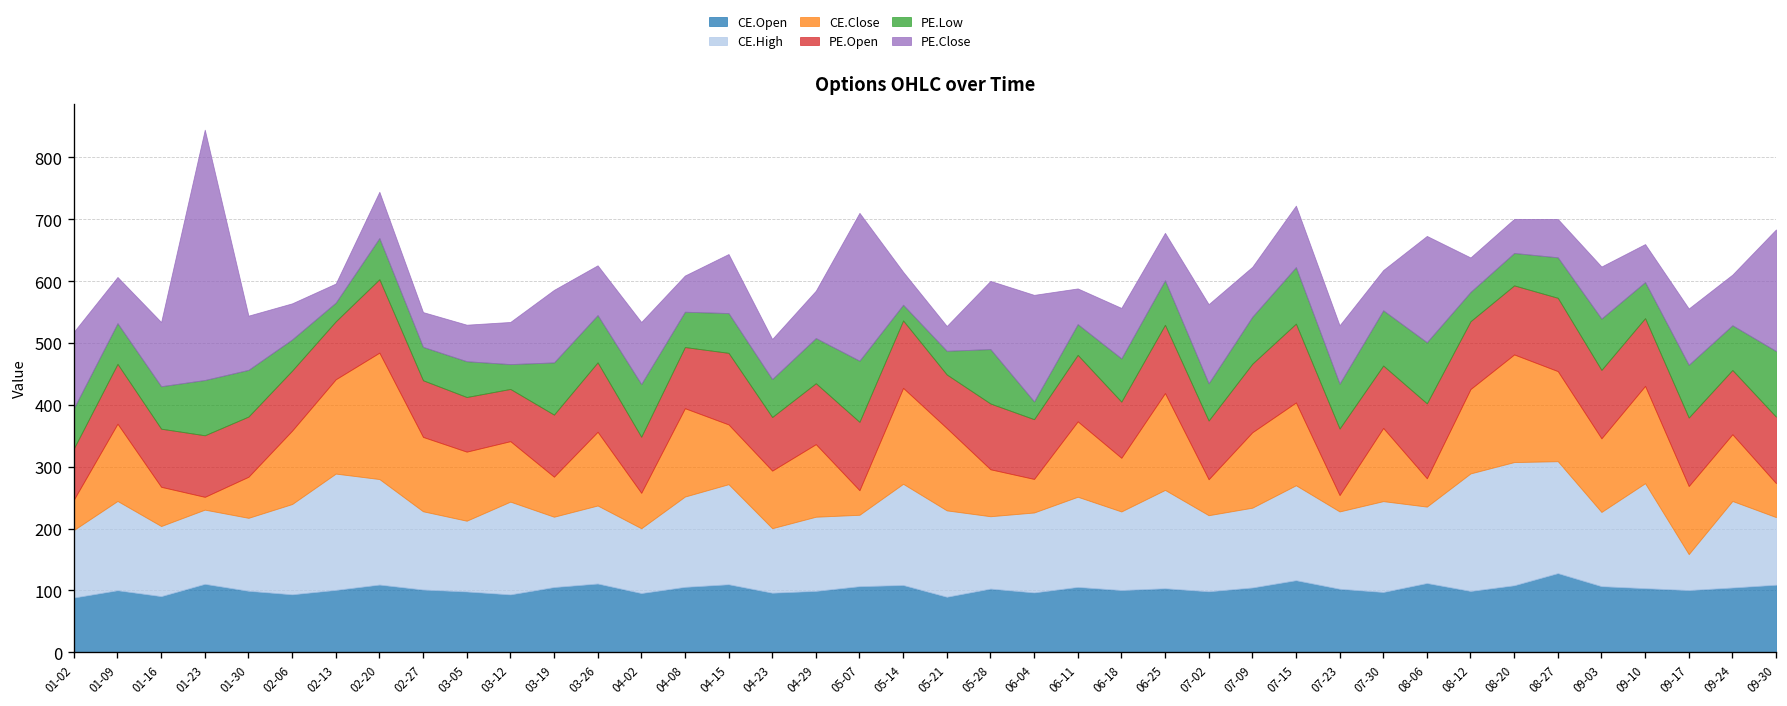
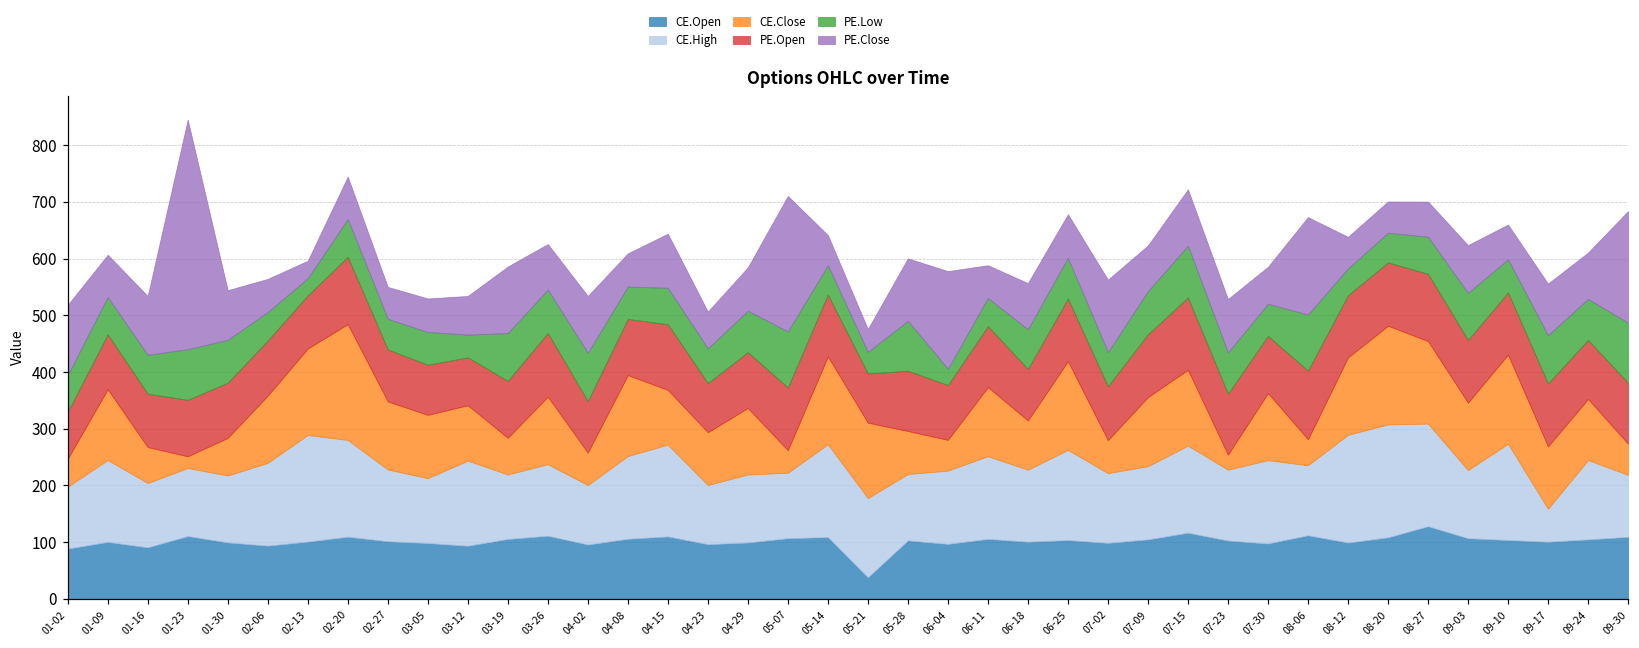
PE.Low, 05-14: 30 -> 50
CE.Open, 05-21: 90 -> 40
PE.Low, 07-30: 90 -> 60
